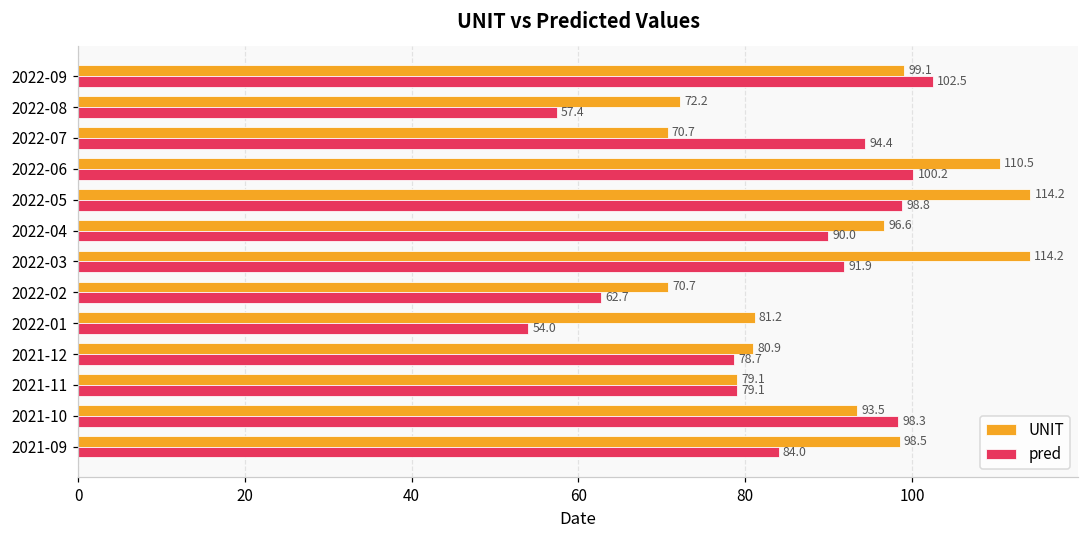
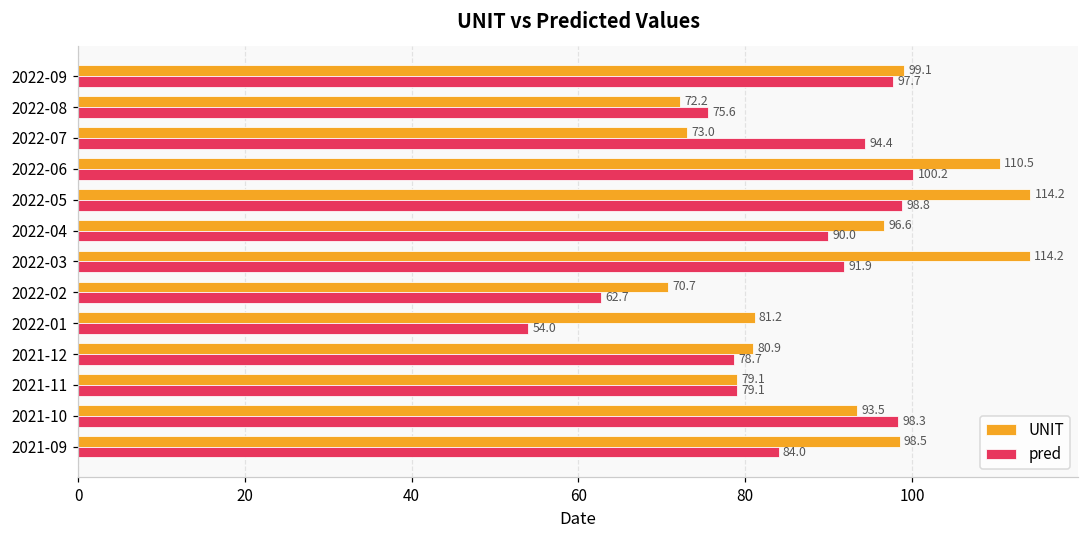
pred, 2022-09: 102.5 -> 97.7
pred, 2022-08: 57.4 -> 75.6
UNIT, 2022-07: 70.7 -> 73.0
